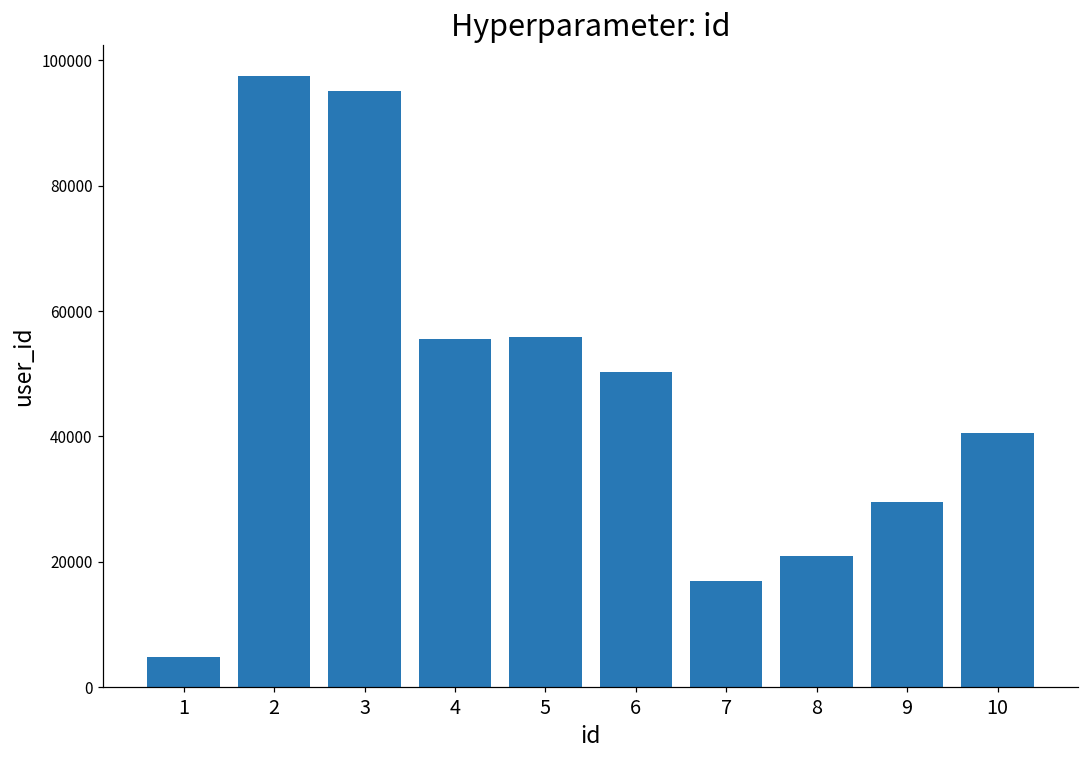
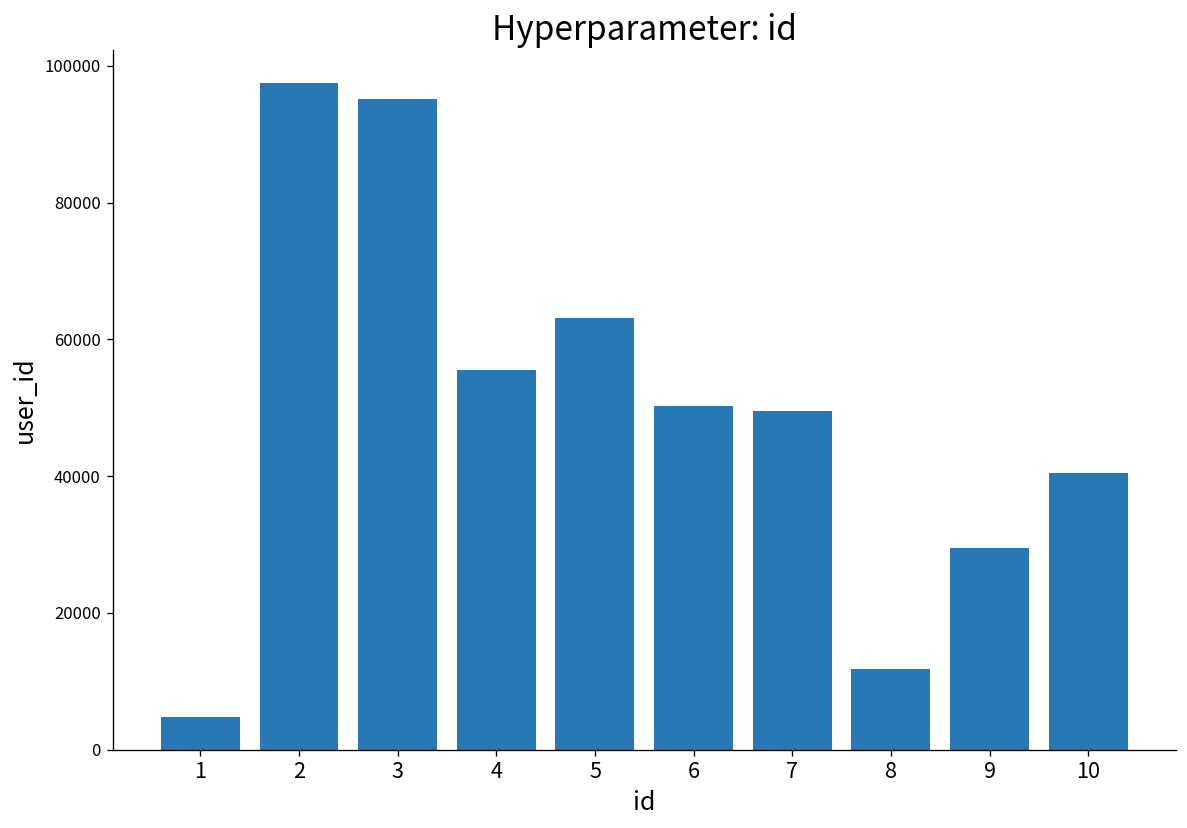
5: 56000 -> 63000
7: 17000 -> 50000
8: 21000 -> 12000
